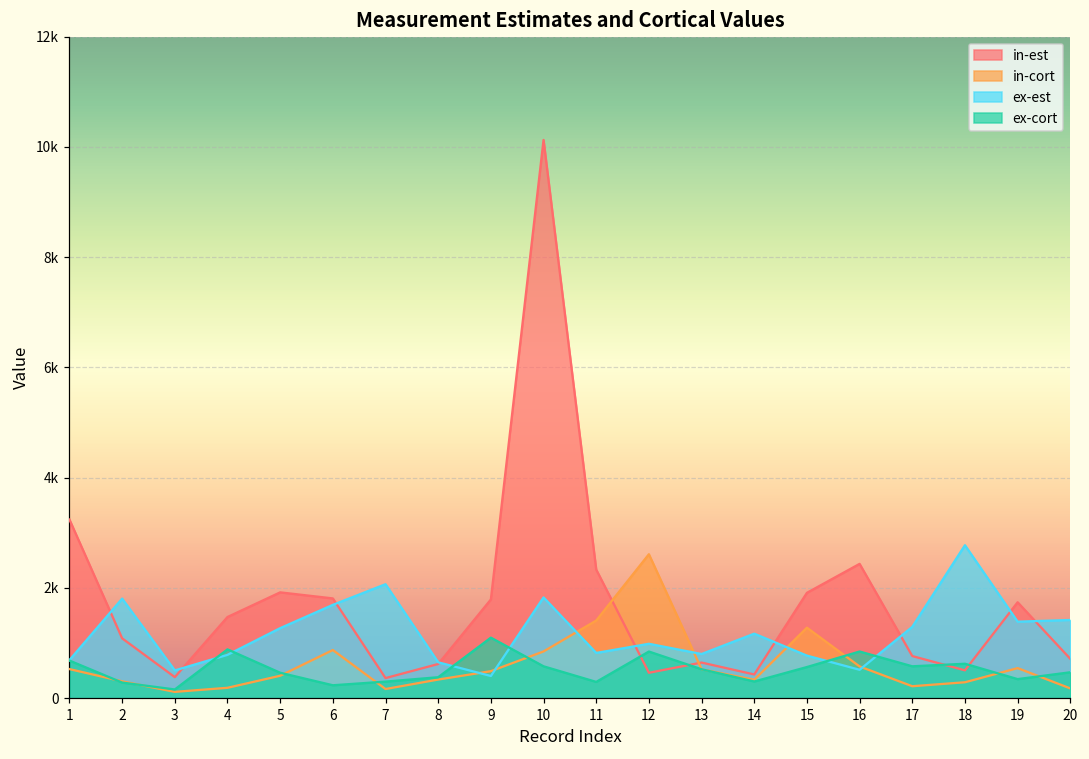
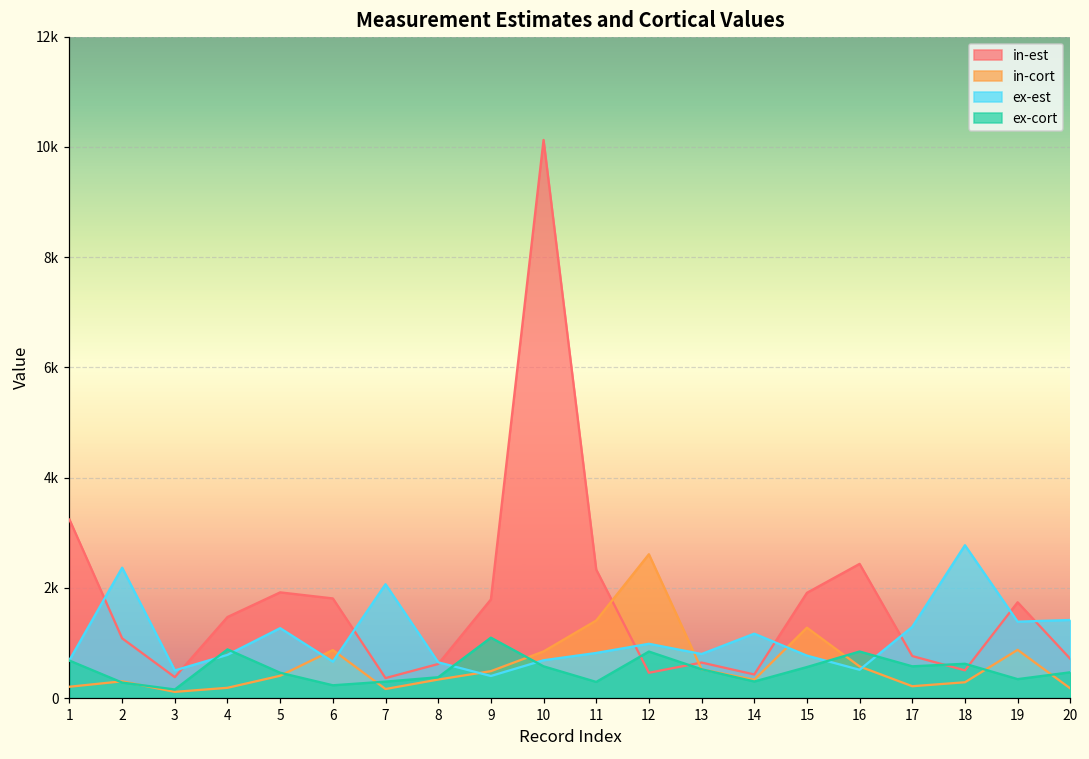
in-cort, 1: 500 -> 200
ex-est, 2: 1800 -> 2400
ex-est, 6: 1700 -> 700
ex-est, 10: 1800 -> 700
in-cort, 19: 500 -> 900
